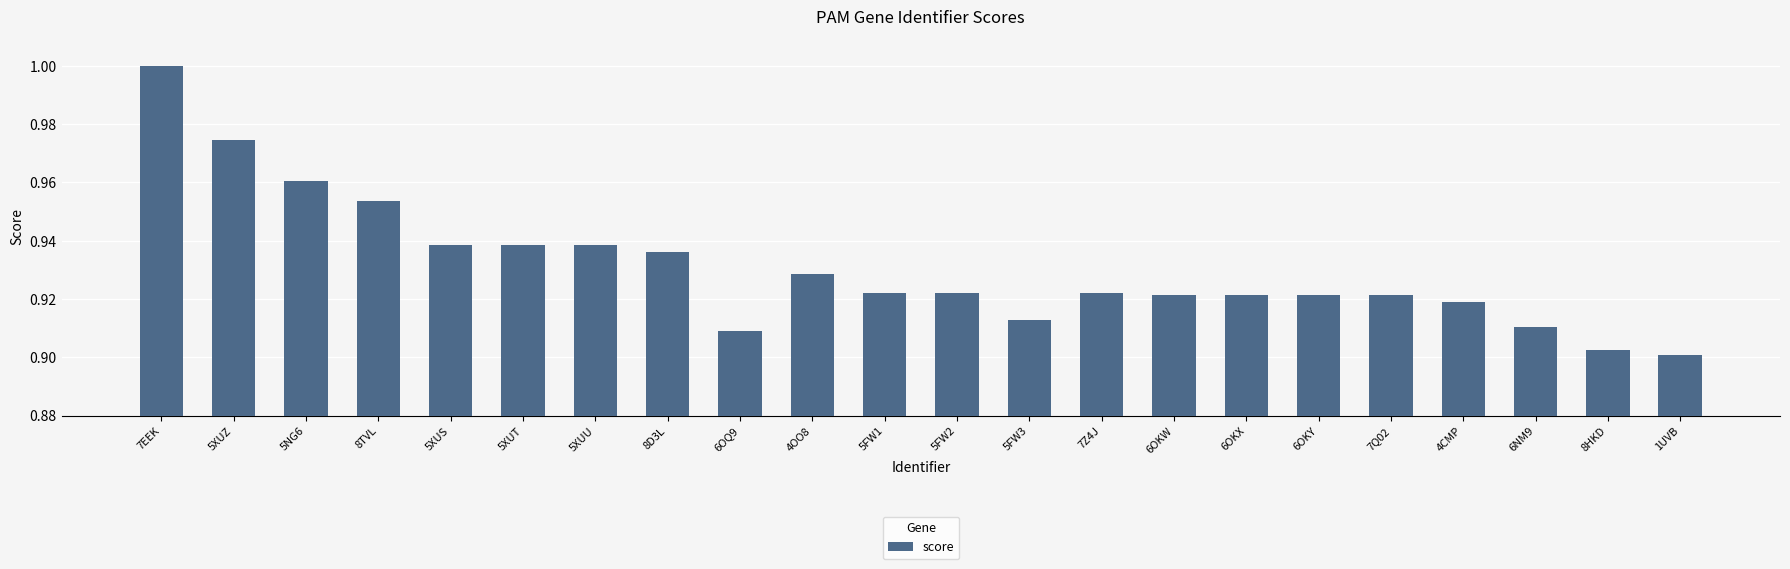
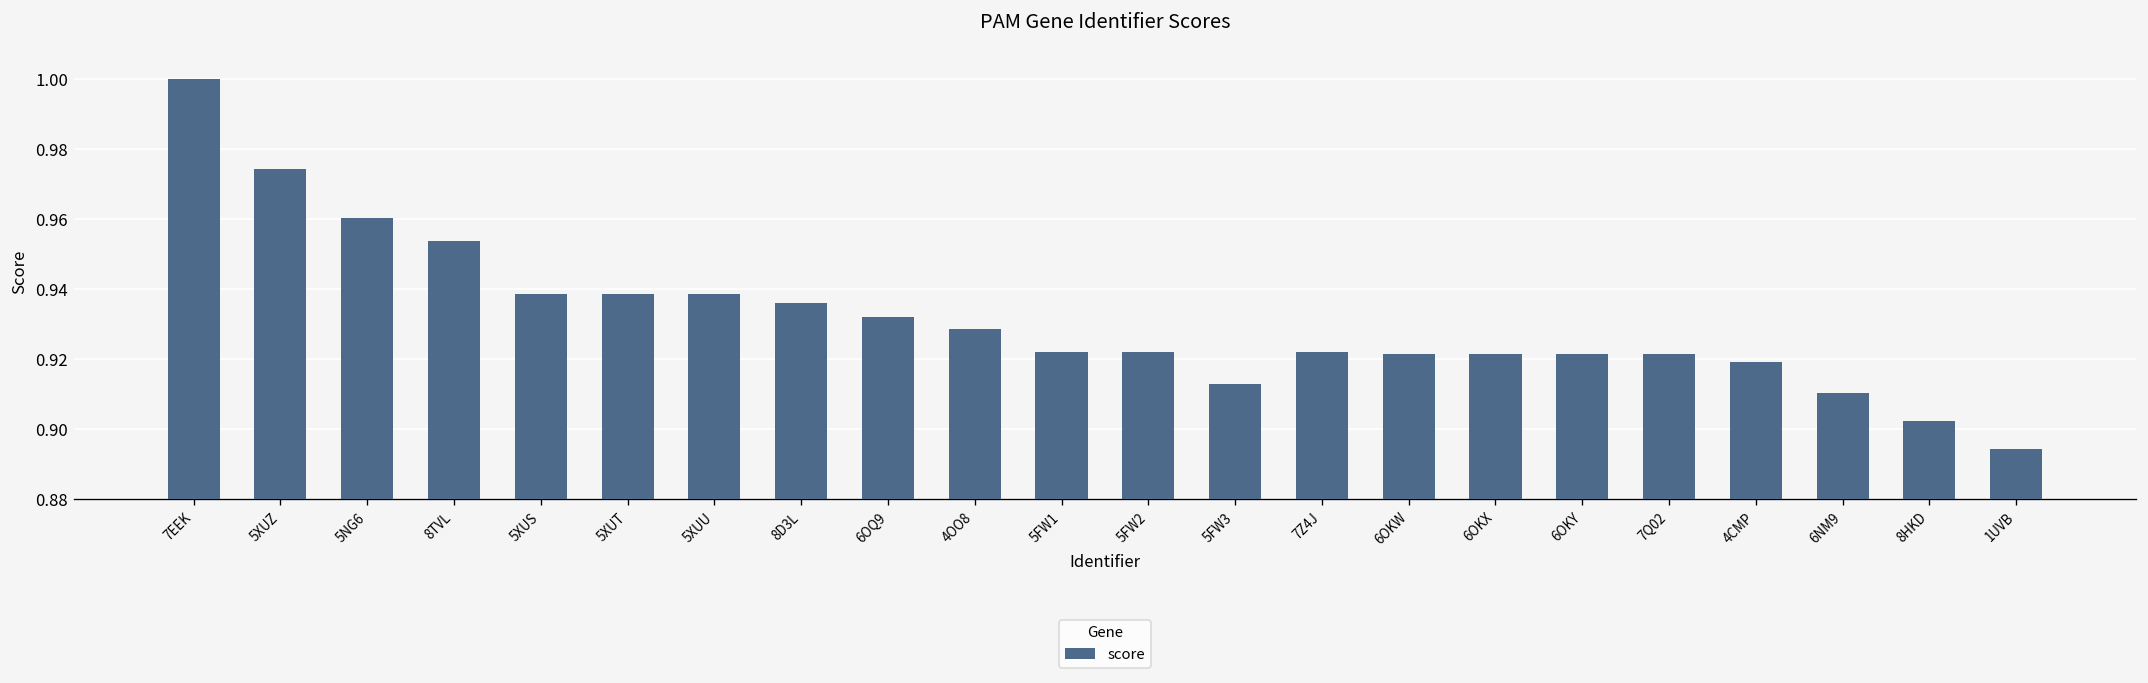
6OQ9: 0.909 -> 0.932
1UVB: 0.901 -> 0.894
